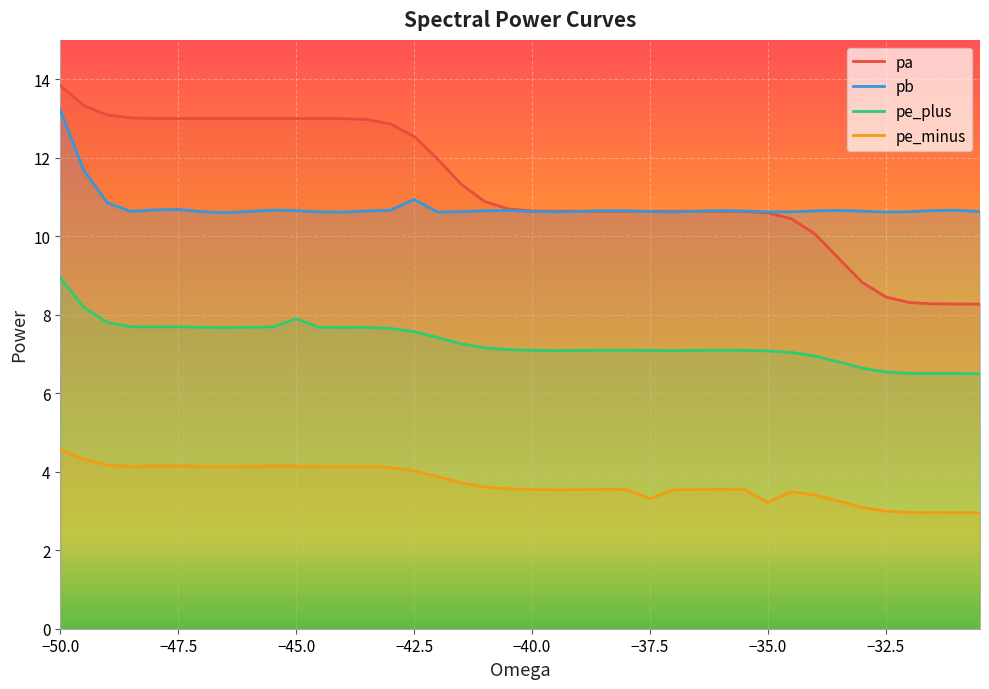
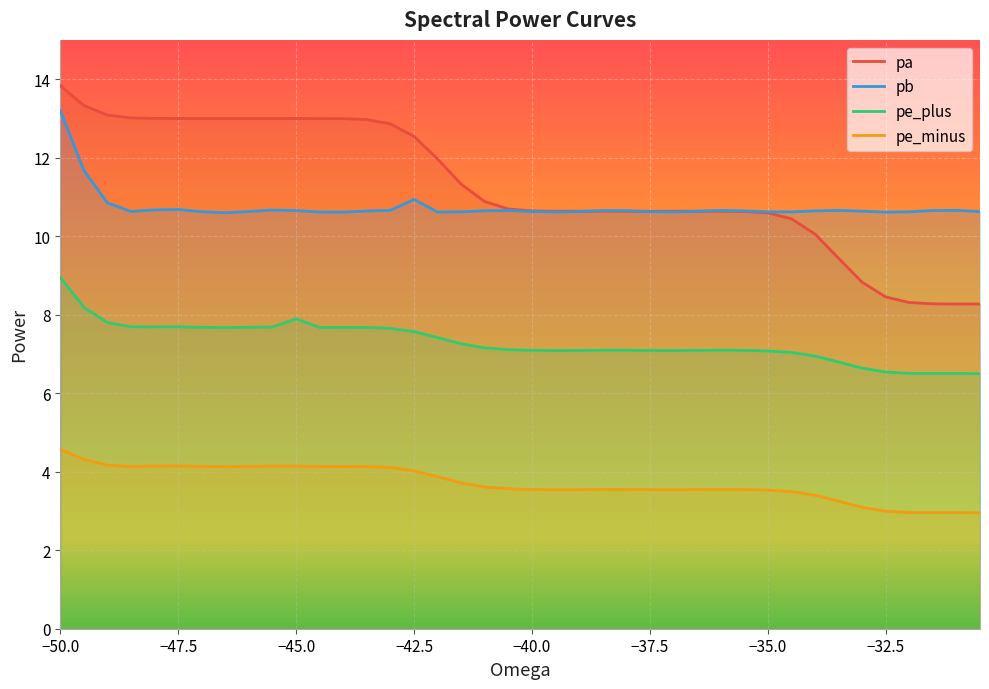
pe_minus, −37.5: 3.3 -> 3.5
pe_minus, −35.0: 3.2 -> 3.5
